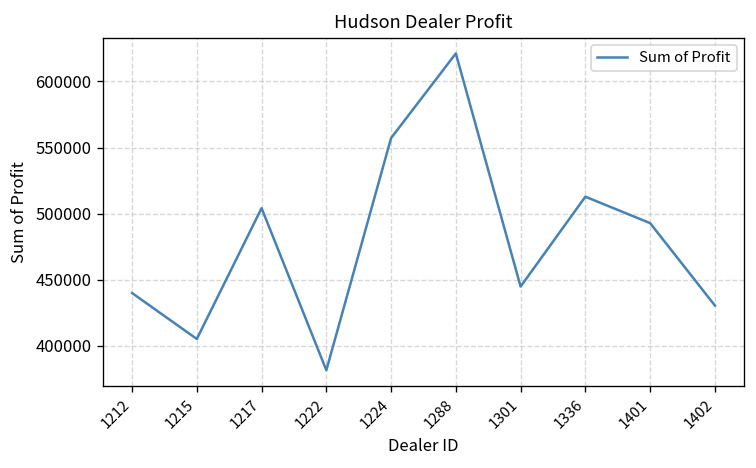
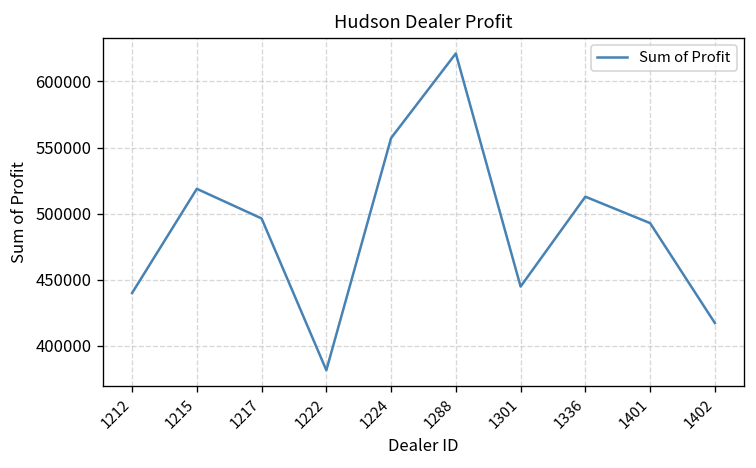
1215: 405000 -> 519000
1217: 504000 -> 496000
1402: 431000 -> 417000
